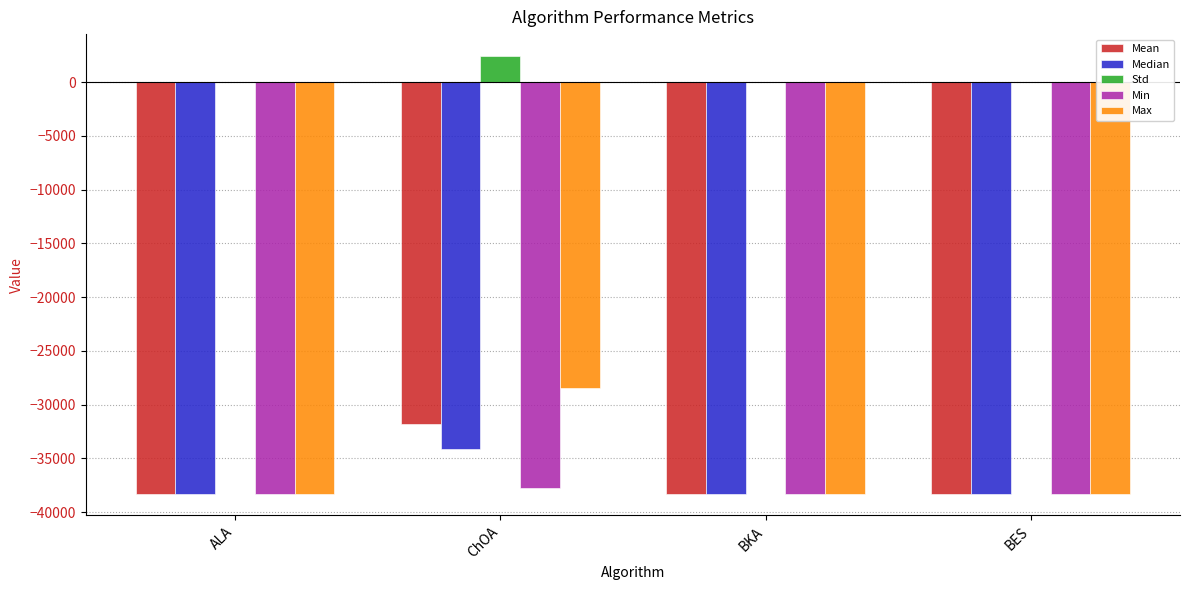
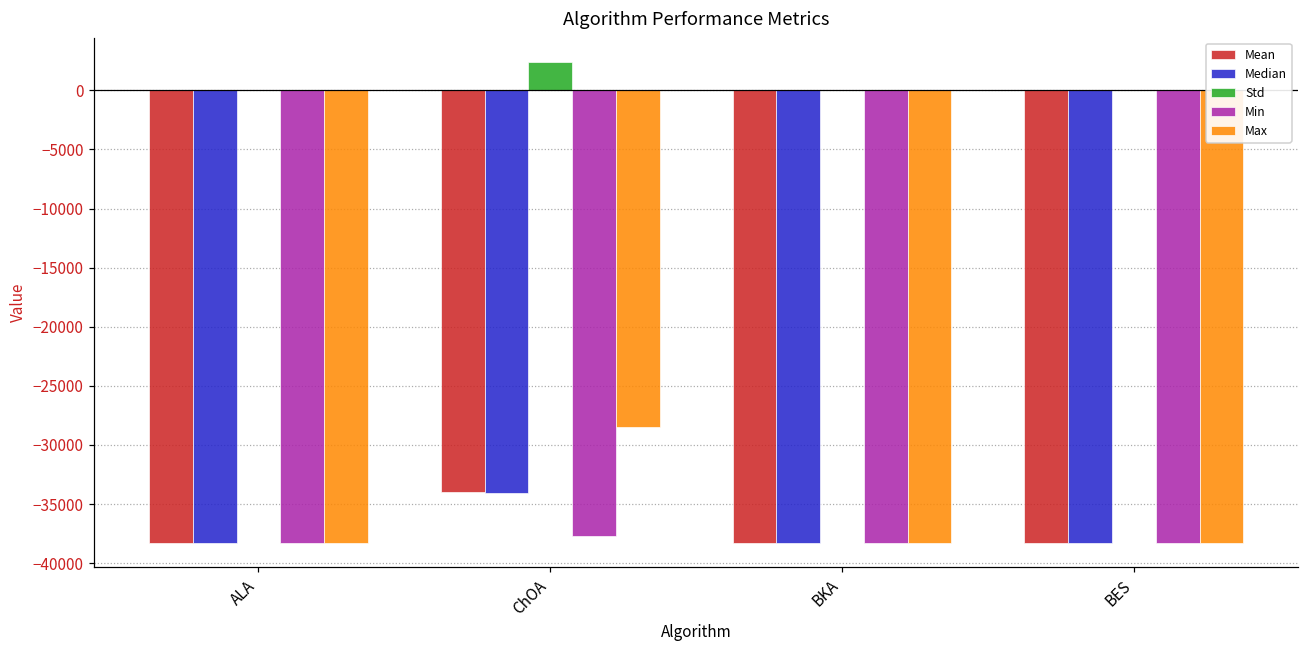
Mean, ChOA: -31800 -> -33900
